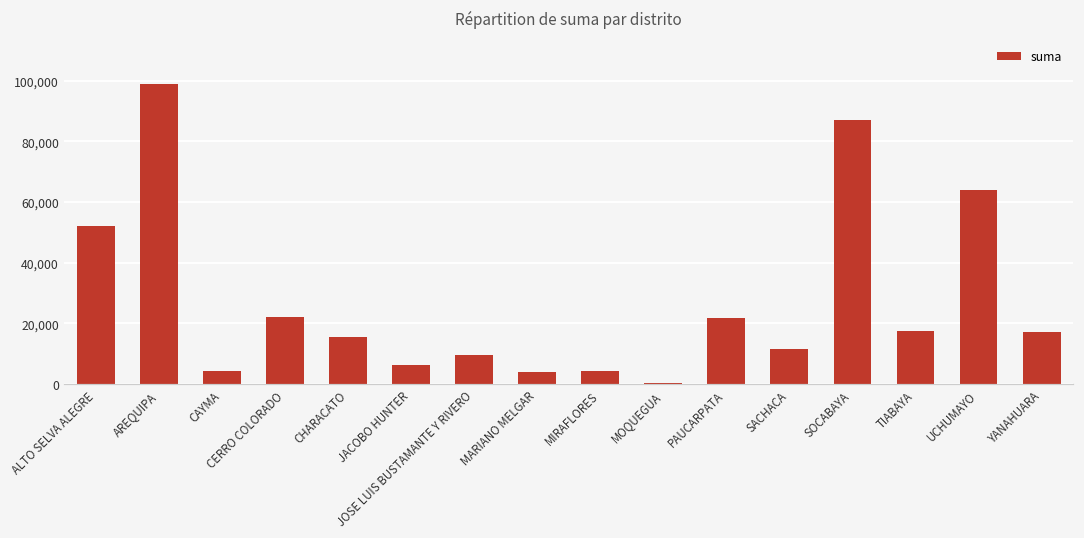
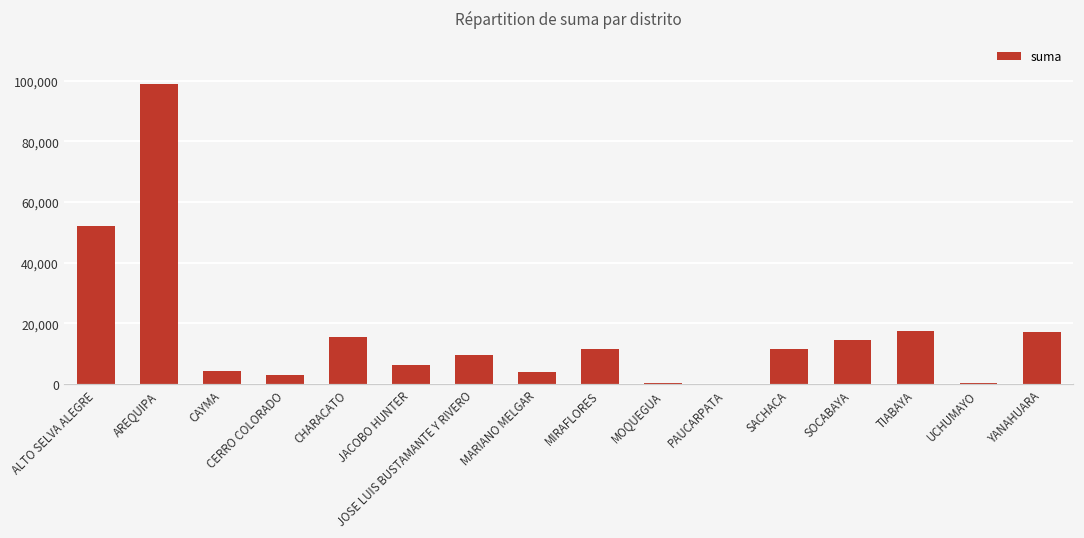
CERRO COLORADO: 22,000 -> 3,000
MIRAFLORES: 4,000 -> 12,000
PAUCARPATA: 22,000 -> 0
SOCABAYA: 87,000 -> 14,000
UCHUMAYO: 64,000 -> 0
